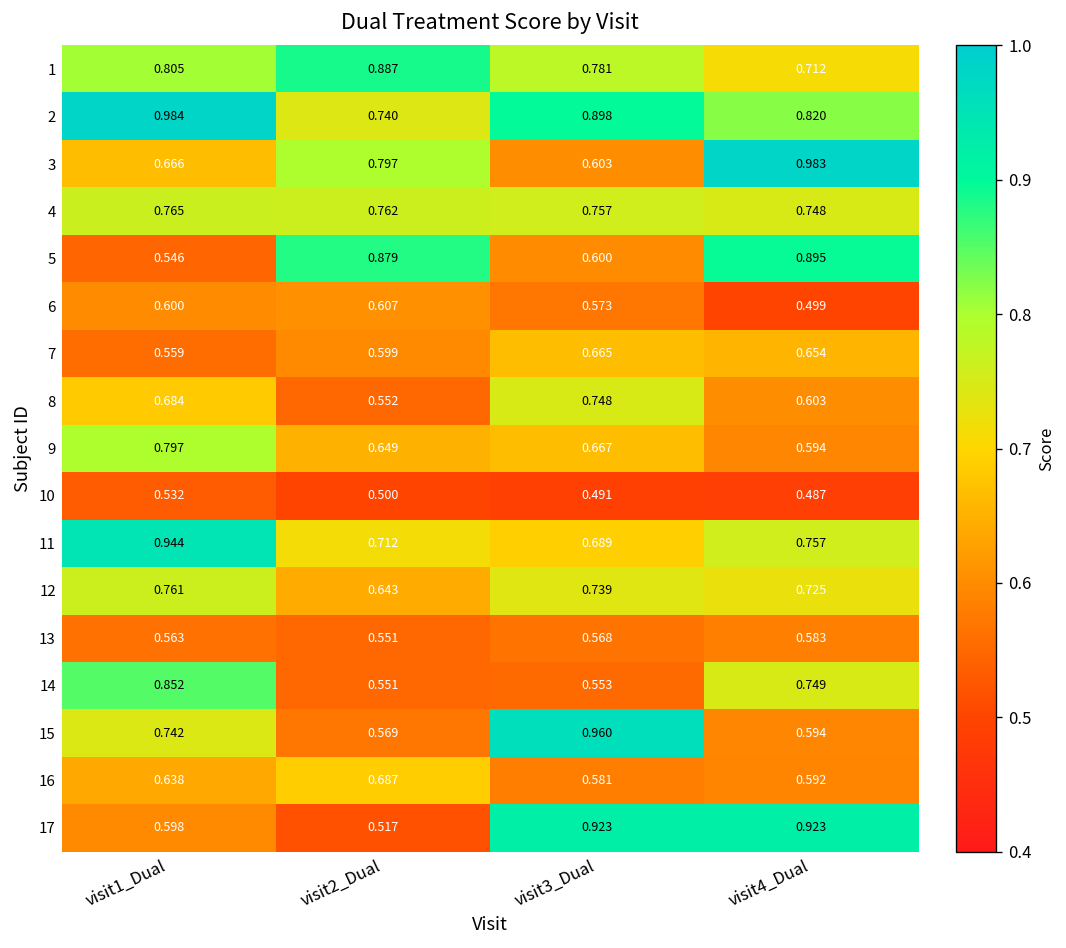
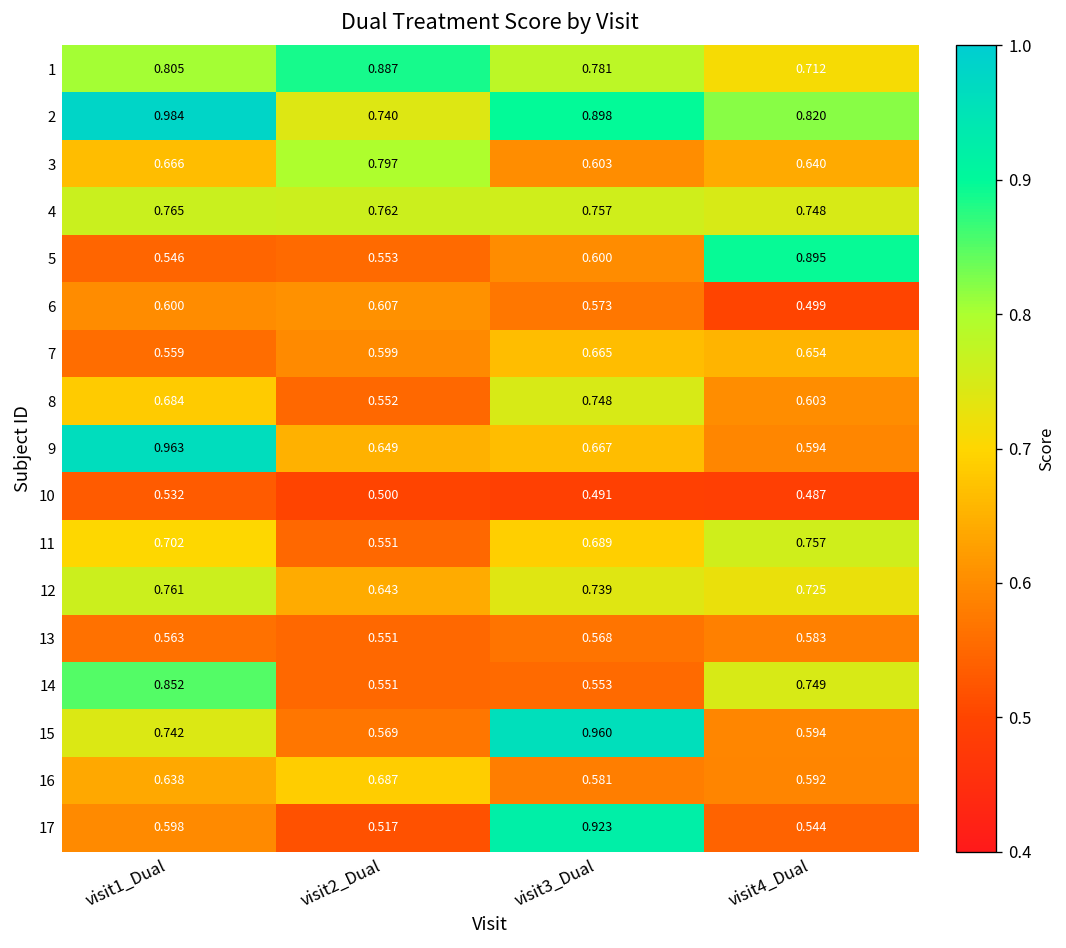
3, visit4_Dual: 0.983 -> 0.640
5, visit2_Dual: 0.879 -> 0.553
9, visit1_Dual: 0.797 -> 0.963
11, visit1_Dual: 0.944 -> 0.702
11, visit2_Dual: 0.712 -> 0.551
17, visit4_Dual: 0.923 -> 0.544
